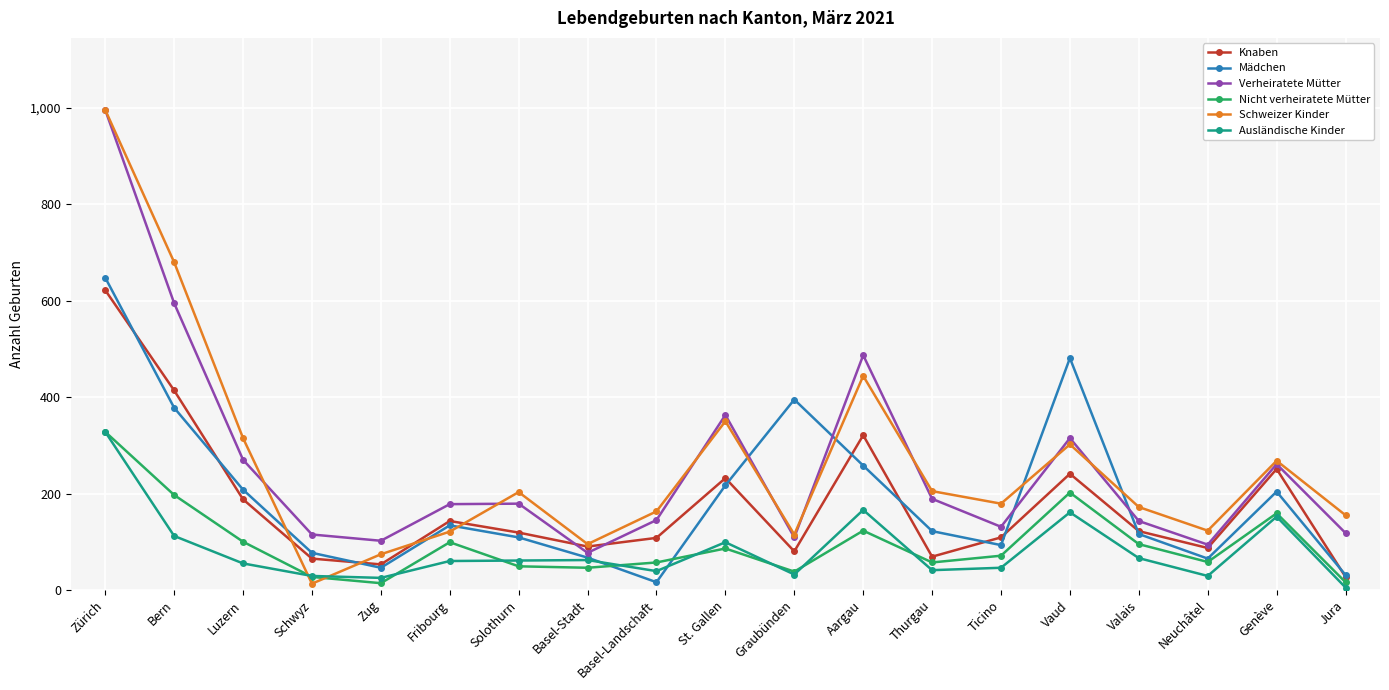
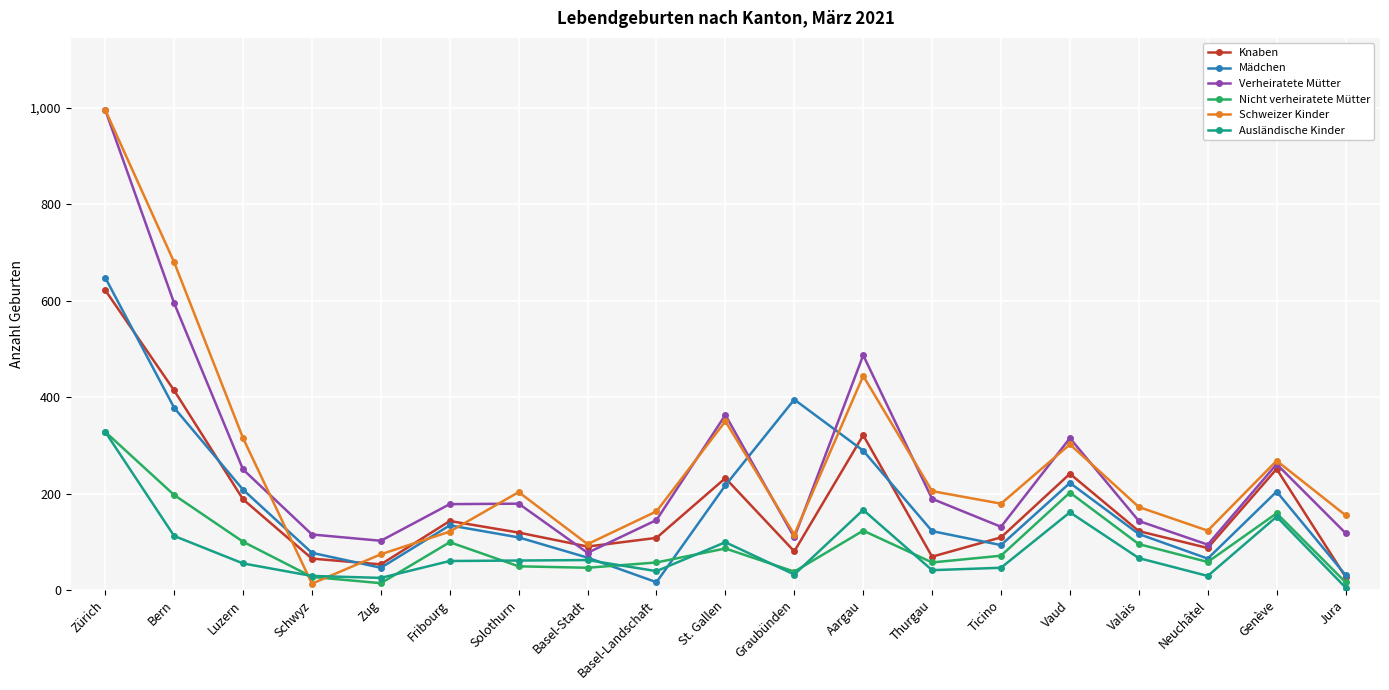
Verheiratete Mütter, Luzern: 270 -> 250
Mädchen, Aargau: 260 -> 290
Mädchen, Vaud: 480 -> 220
